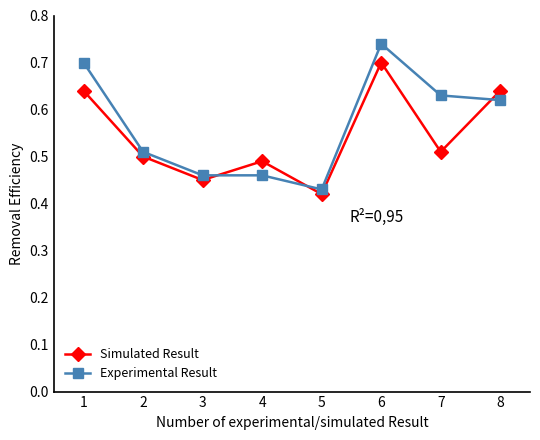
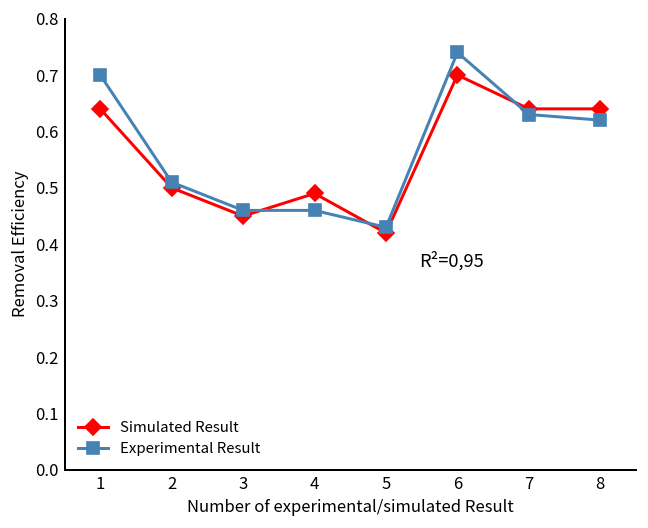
Simulated Result, 7: 0.51 -> 0.64
